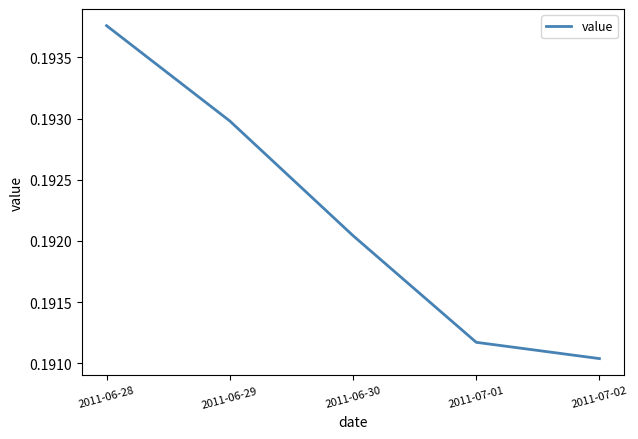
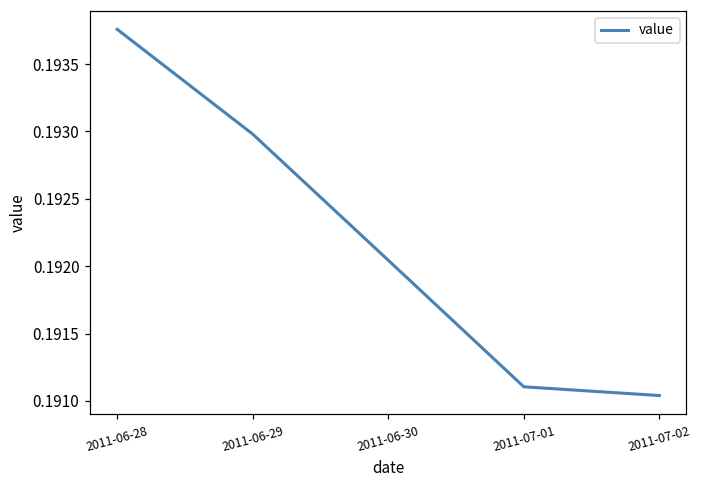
2011-07-01: 0.19117 -> 0.19111
